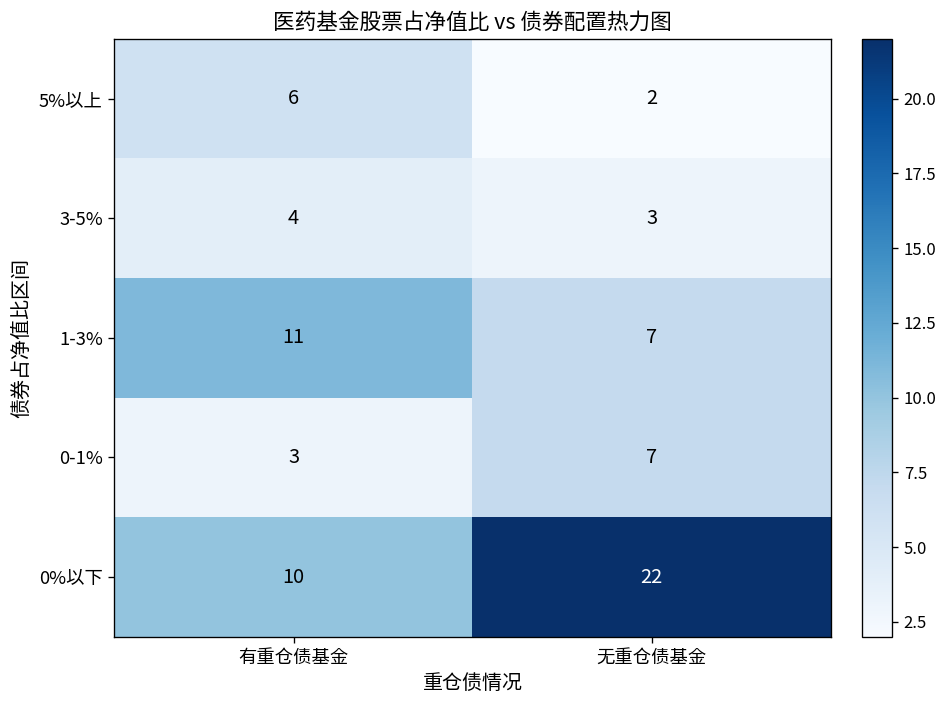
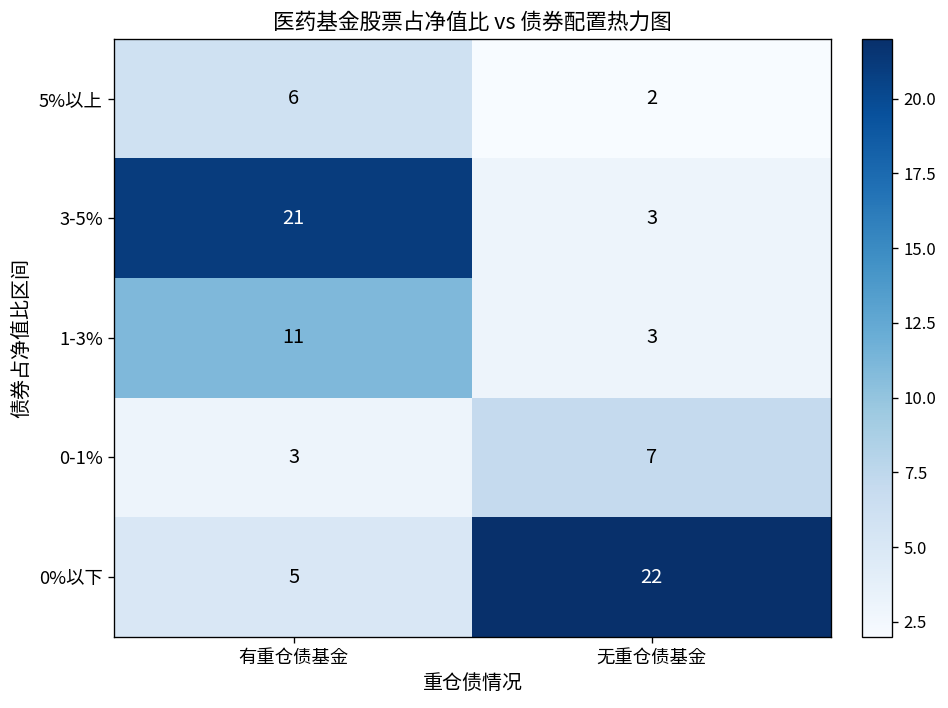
3-5%, 有重仓债基金: 4 -> 21
1-3%, 无重仓债基金: 7 -> 3
0%以下, 有重仓债基金: 10 -> 5
